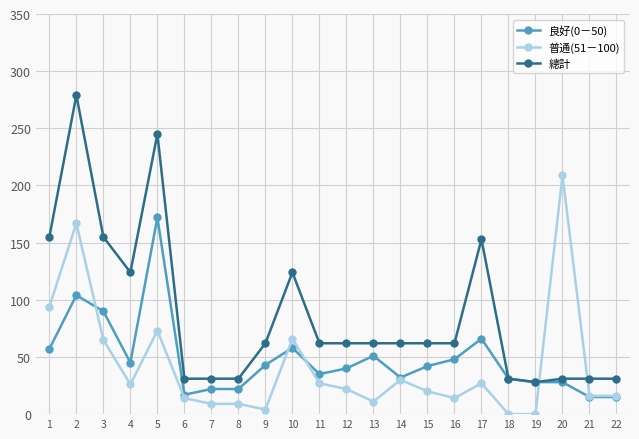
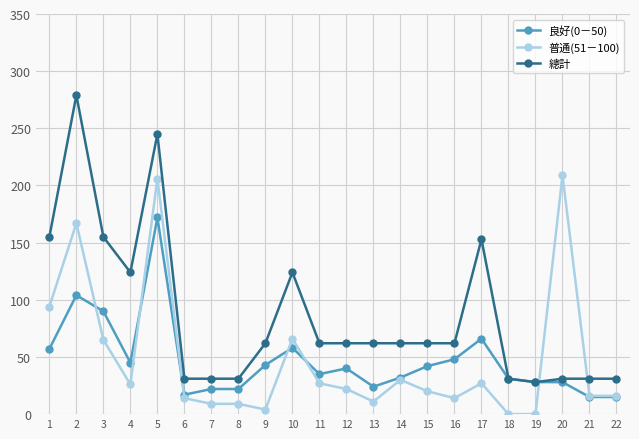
普通(51－100), 5: 73 -> 206
良好(0－50), 13: 51 -> 24
